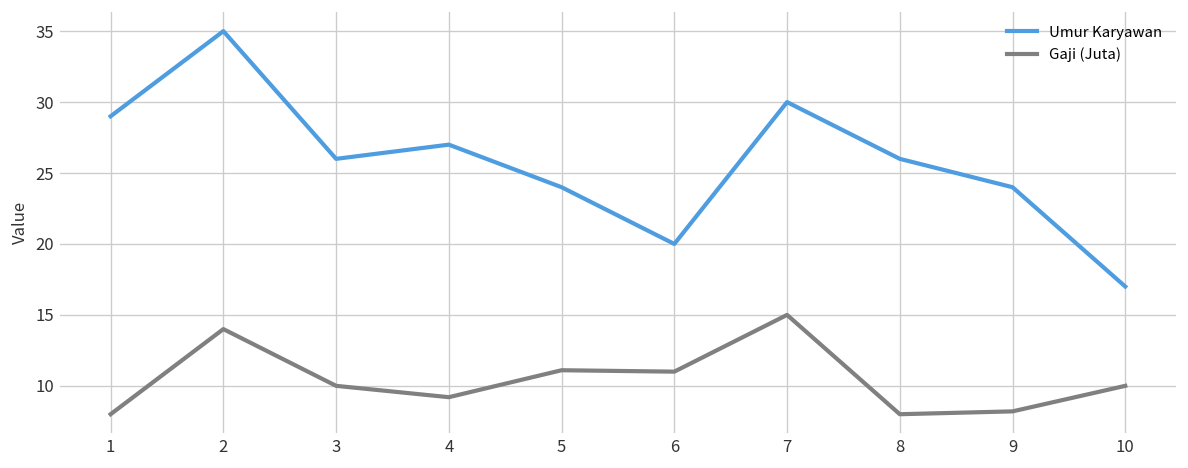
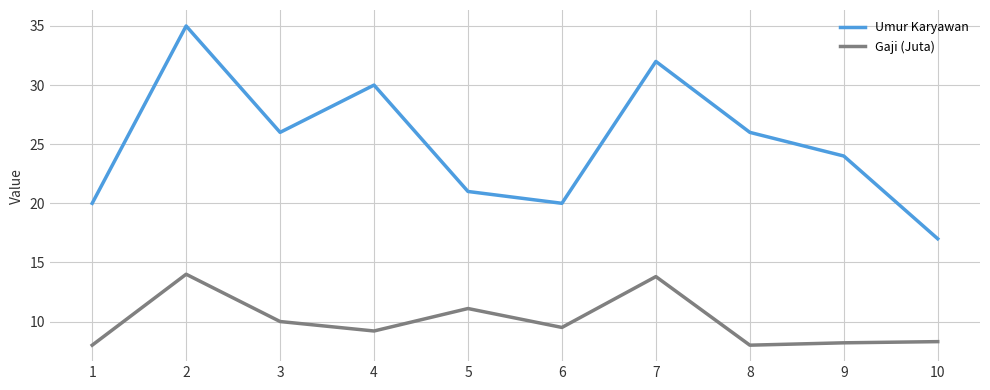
Umur Karyawan, 1: 29 -> 20
Umur Karyawan, 4: 27 -> 30
Umur Karyawan, 5: 24 -> 21
Gaji (Juta), 6: 11.0 -> 9.5
Umur Karyawan, 7: 30 -> 32
Gaji (Juta), 7: 15.0 -> 13.8
Gaji (Juta), 10: 10.0 -> 8.3
